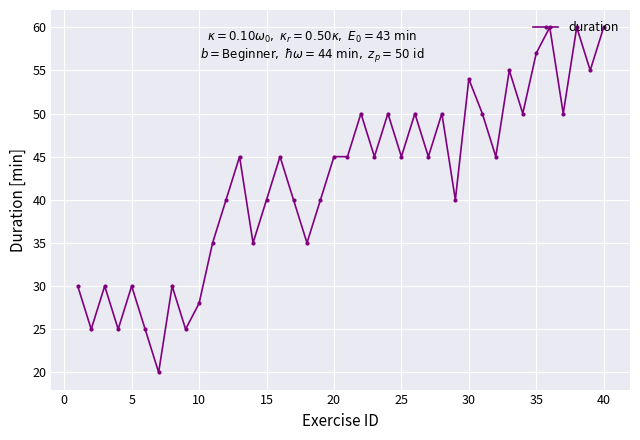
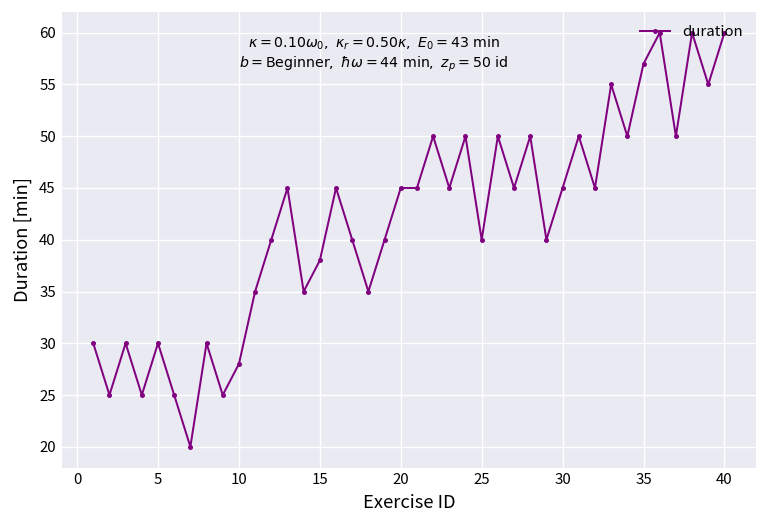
15: 40 -> 38
25: 45 -> 40
30: 54 -> 45
